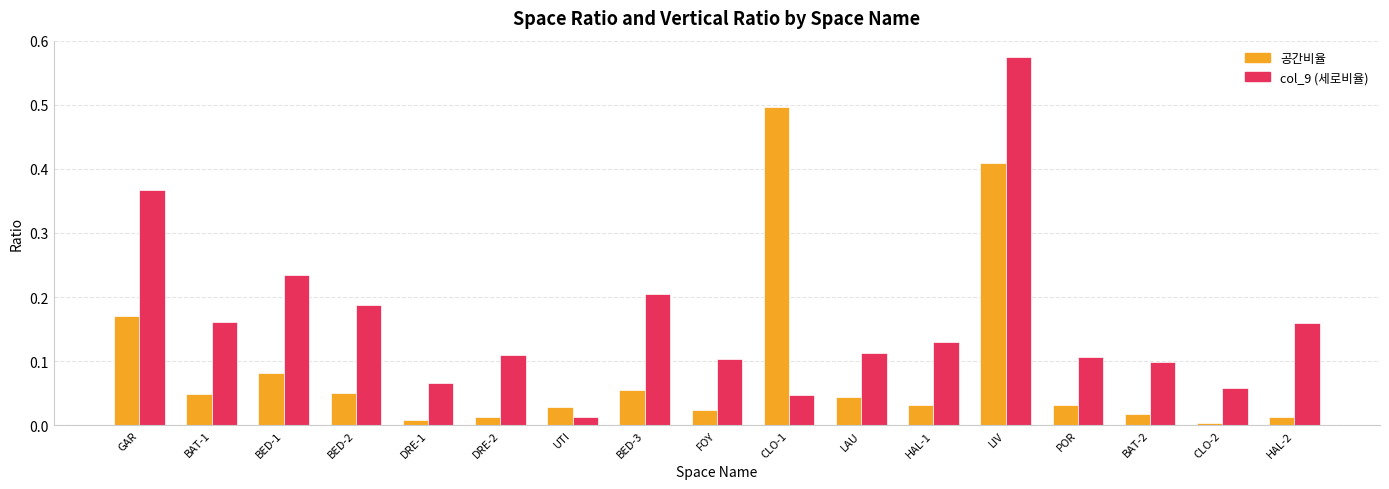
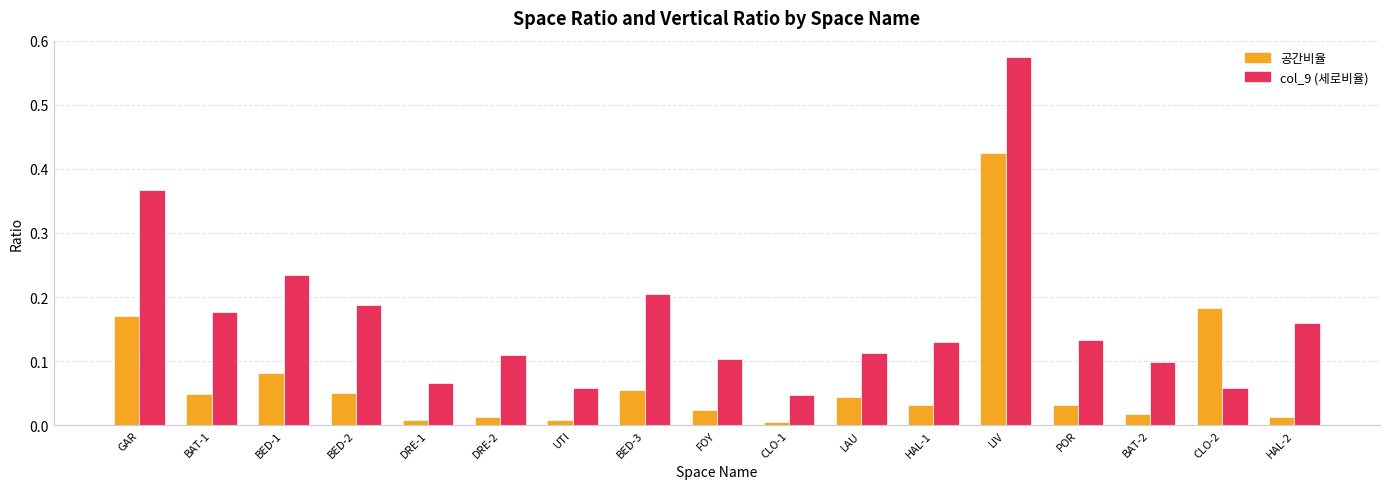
col_9 (세로비율), BAT-1: 0.16 -> 0.18
공간비율, UTI: 0.03 -> 0.01
col_9 (세로비율), UTI: 0.01 -> 0.06
공간비율, CLO-1: 0.50 -> 0.01
공간비율, LIV: 0.41 -> 0.43
col_9 (세로비율), POR: 0.11 -> 0.13
공간비율, CLO-2: 0.00 -> 0.18
